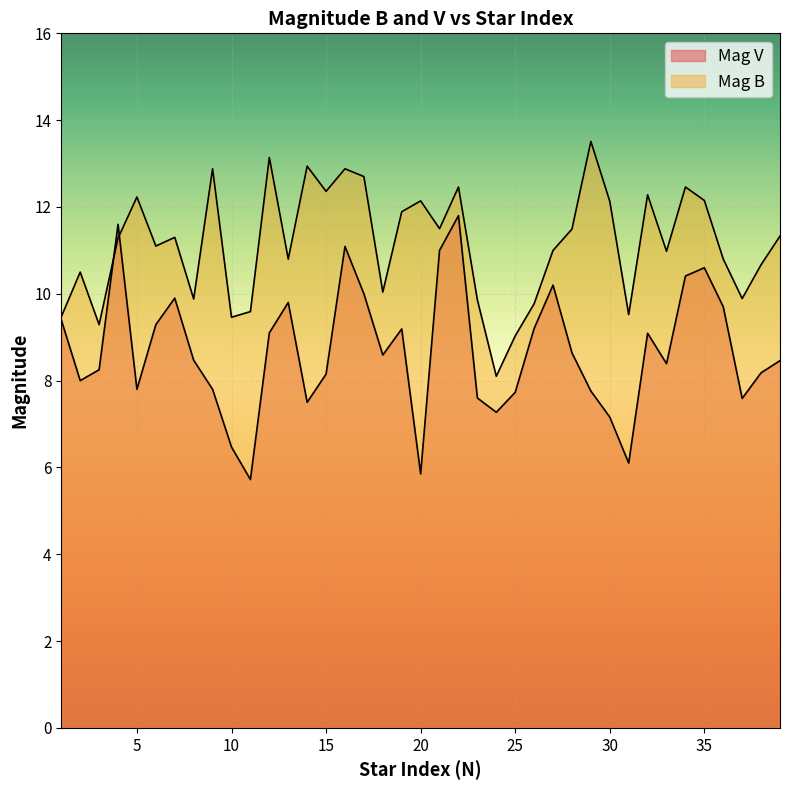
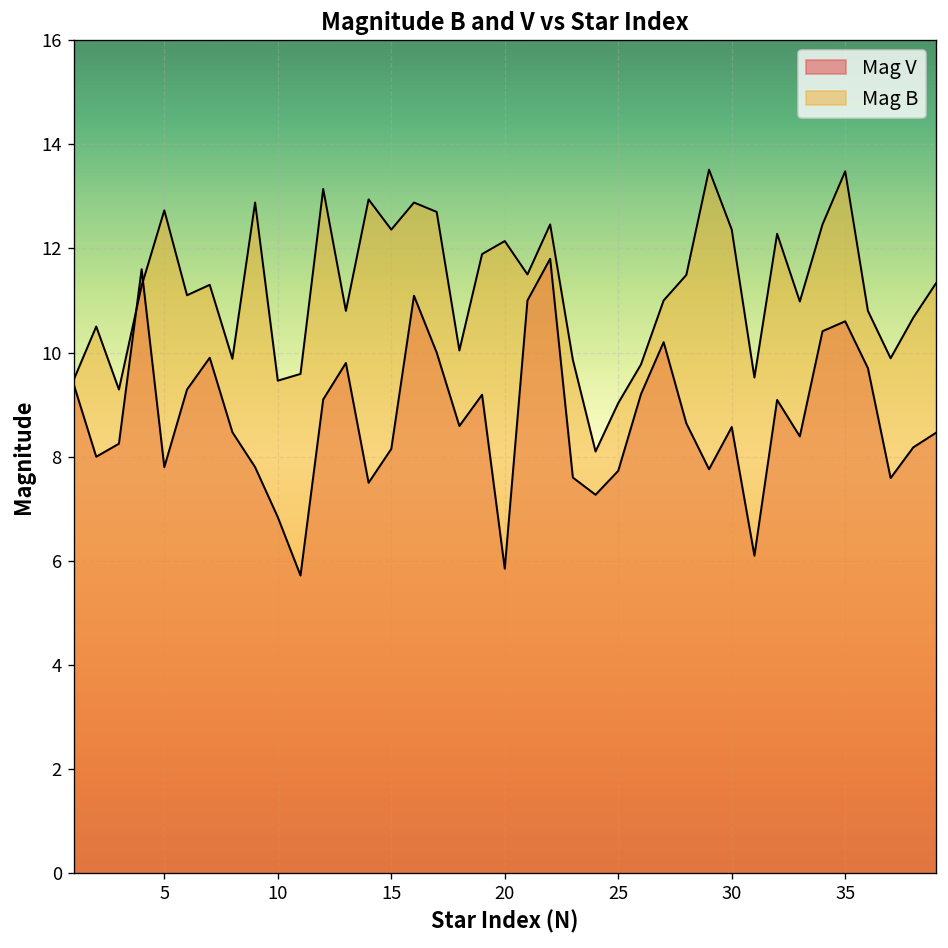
Mag B, 5: 12.2 -> 12.7
Mag V, 10: 6.5 -> 6.8
Mag V, 30: 7.2 -> 8.6
Mag B, 30: 12.1 -> 12.4
Mag B, 35: 12.2 -> 13.5
